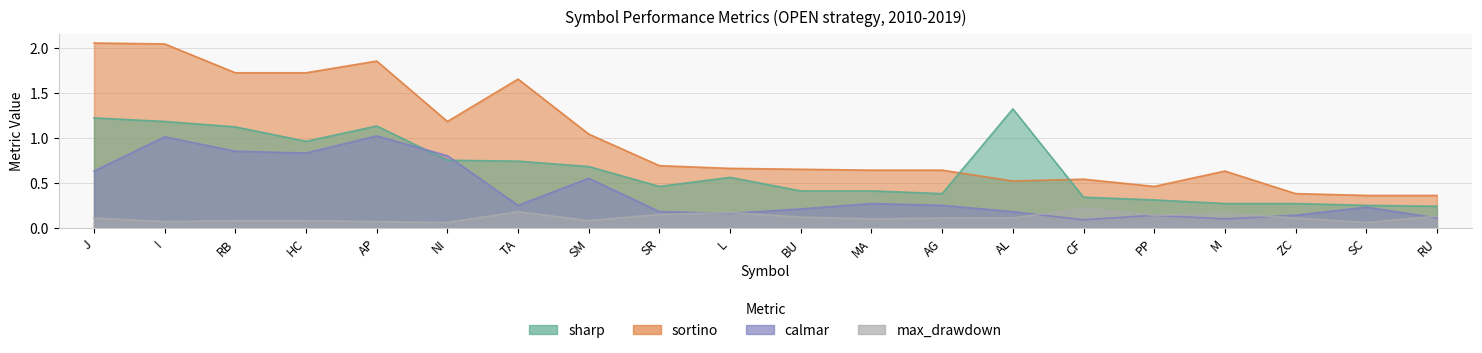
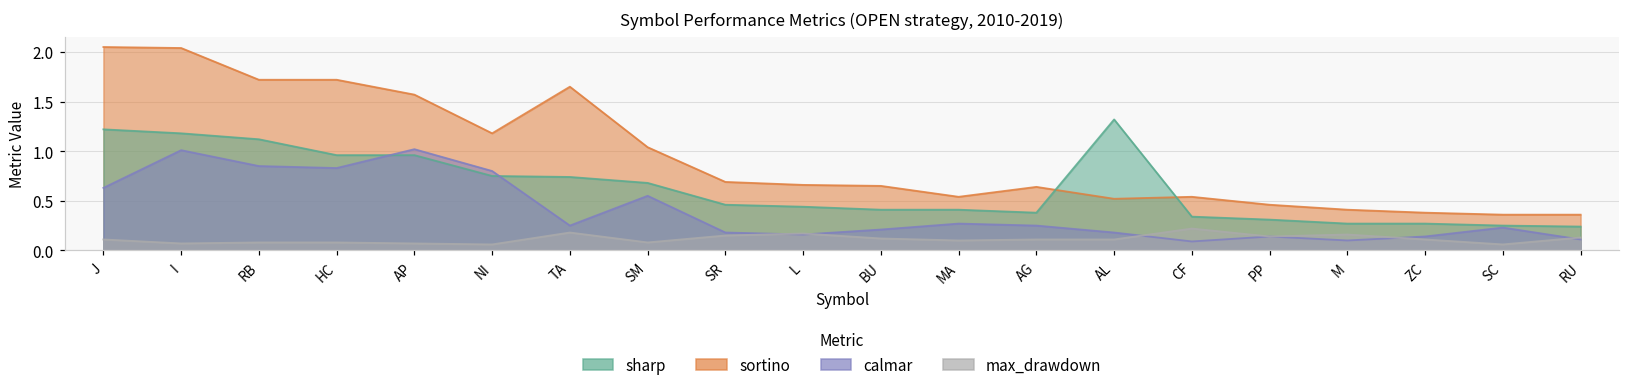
sortino, AP: 1.9 -> 1.6
sharp, AP: 1.1 -> 1.0
sharp, L: 0.6 -> 0.4
sortino, MA: 0.6 -> 0.5
sortino, M: 0.6 -> 0.4
